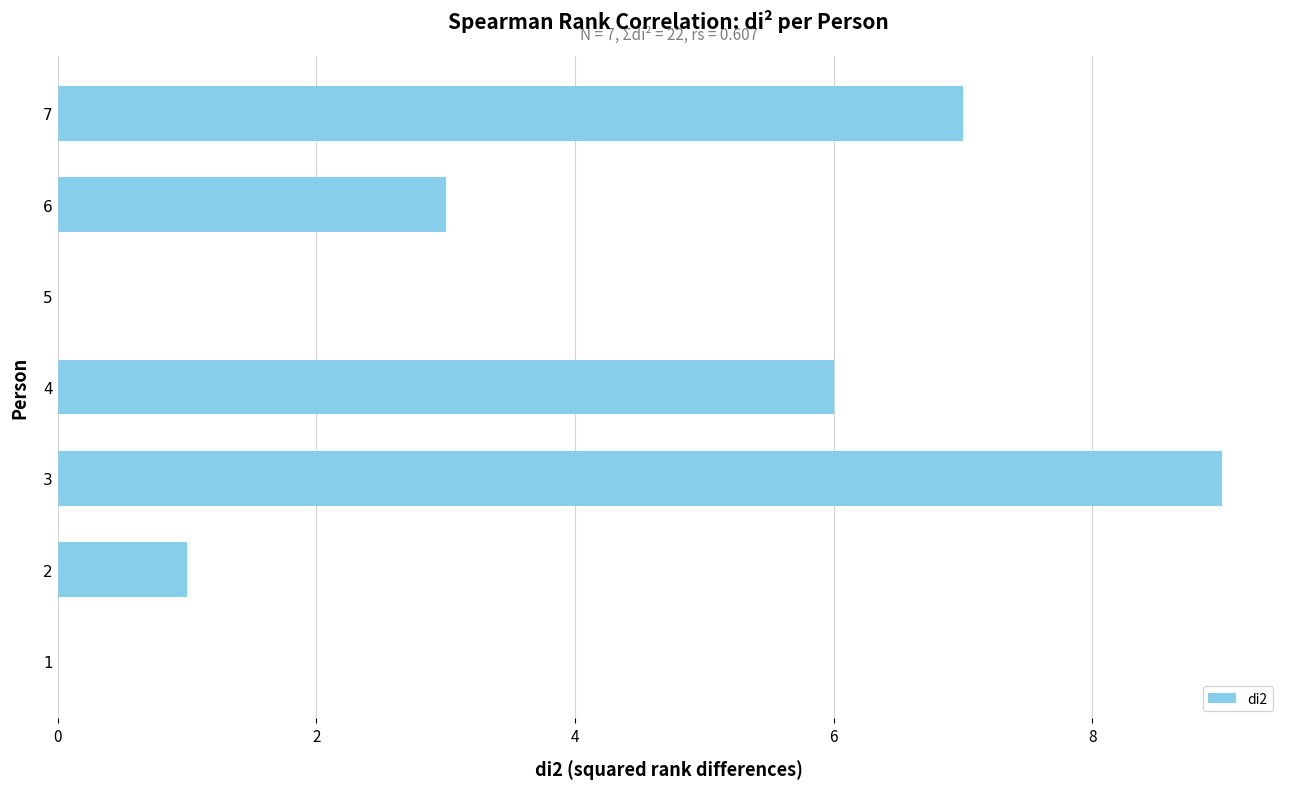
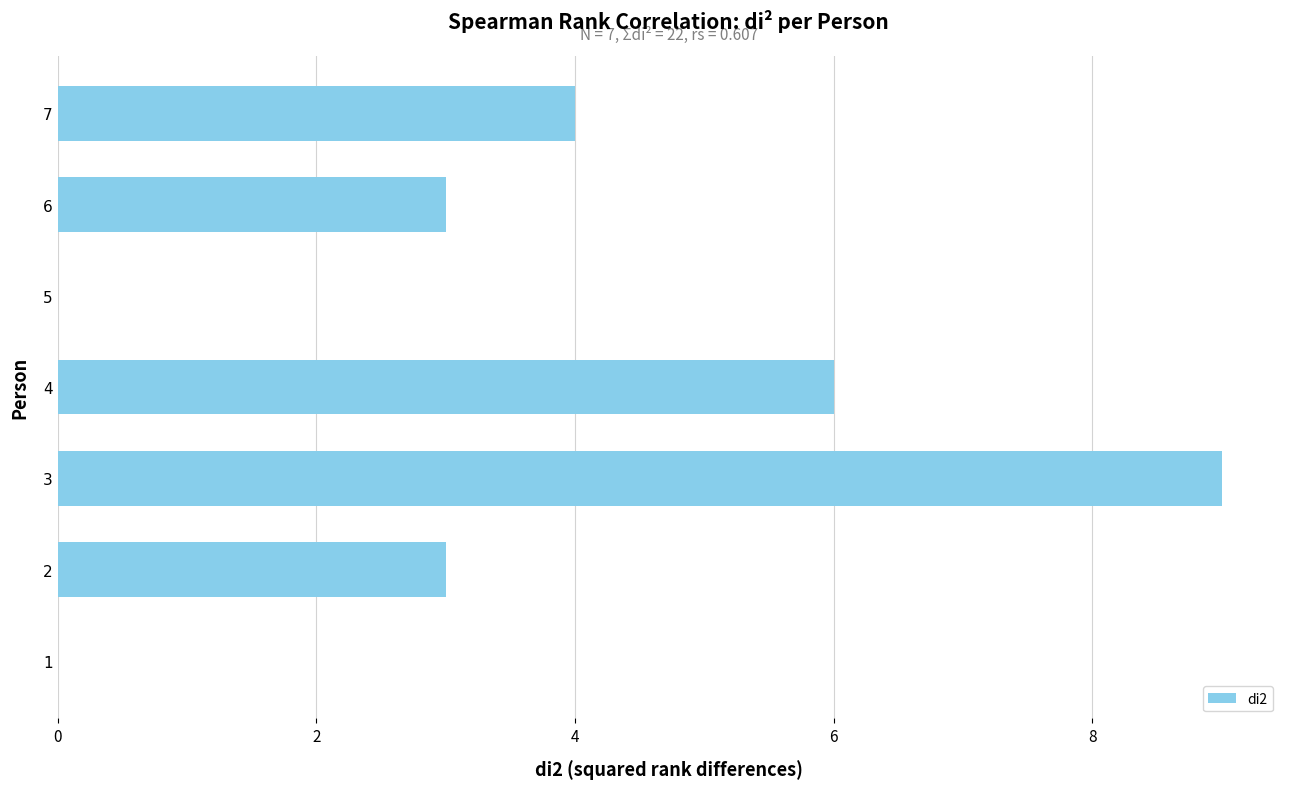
7: 7 -> 4
2: 1 -> 3
